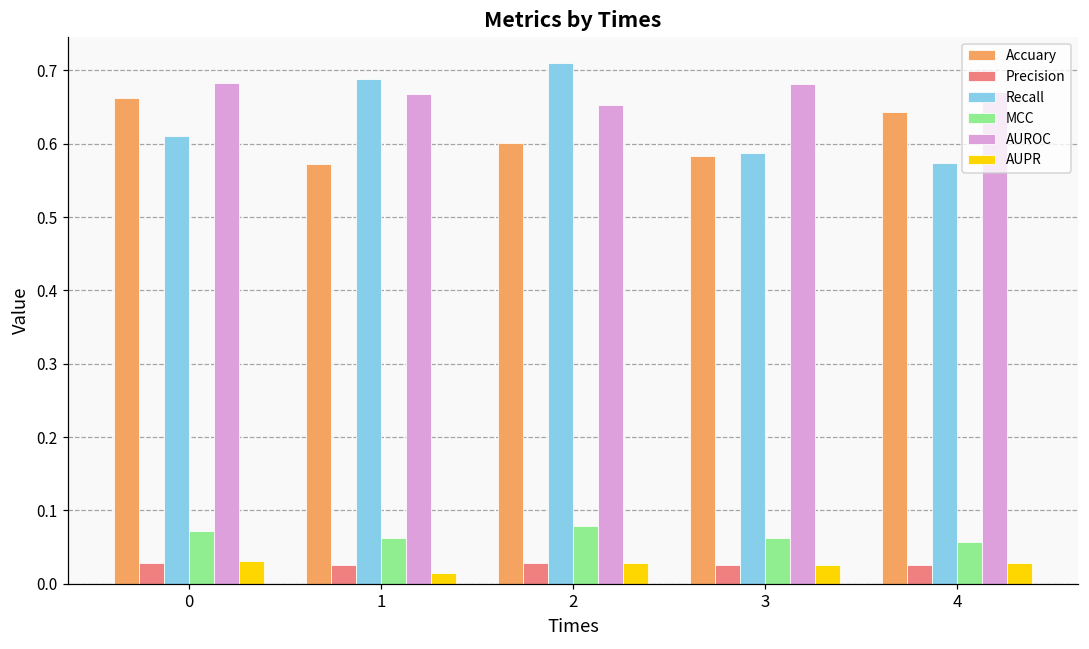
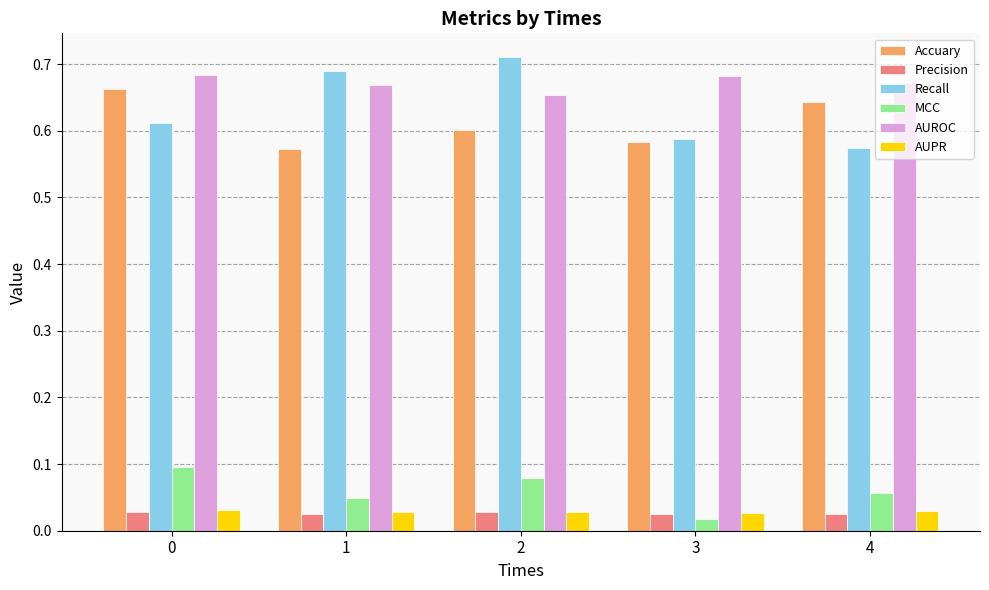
MCC, 0: 0.07 -> 0.09
MCC, 1: 0.06 -> 0.05
AUPR, 1: 0.01 -> 0.03
MCC, 3: 0.06 -> 0.02
